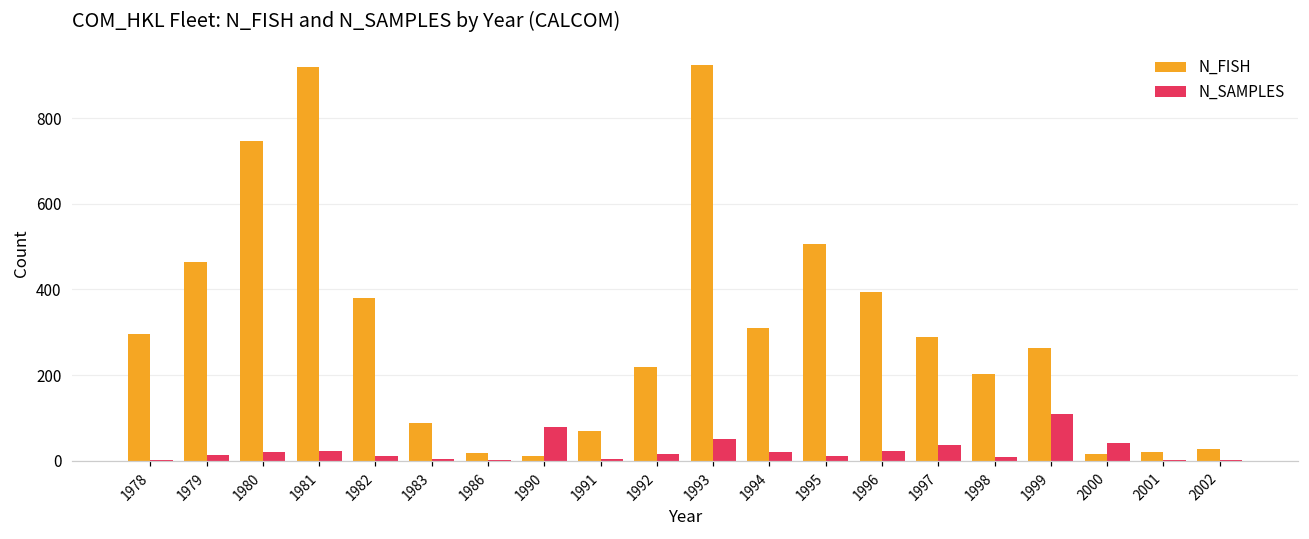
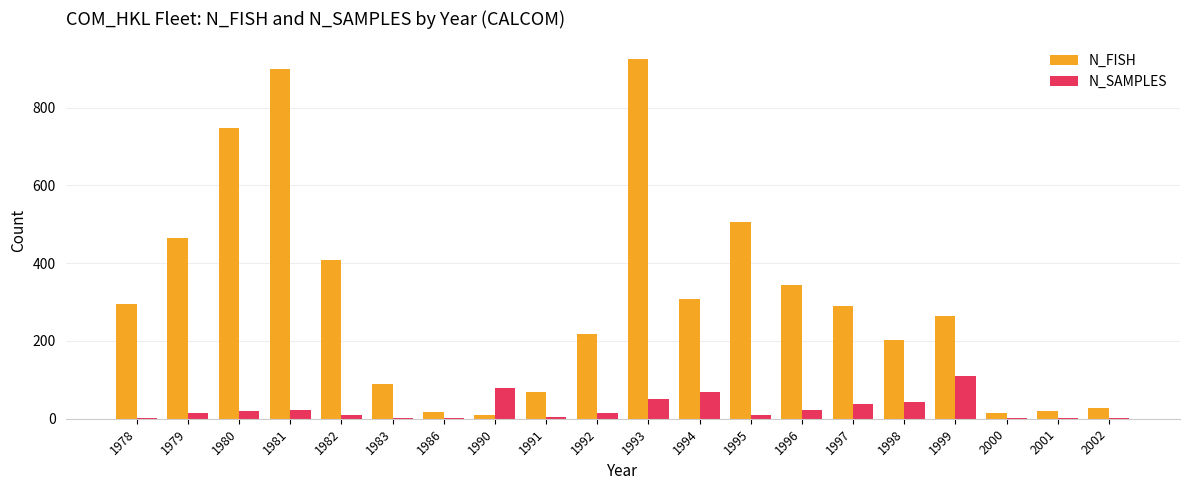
N_FISH, 1981: 920 -> 900
N_FISH, 1982: 380 -> 410
N_SAMPLES, 1994: 20 -> 70
N_FISH, 1996: 390 -> 350
N_SAMPLES, 1998: 10 -> 40
N_SAMPLES, 2000: 40 -> 0
